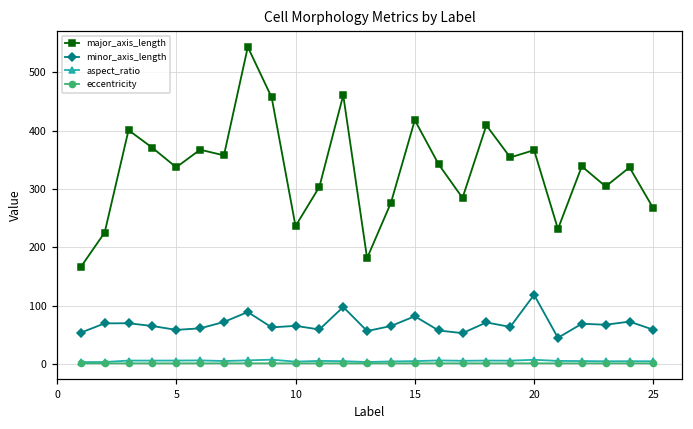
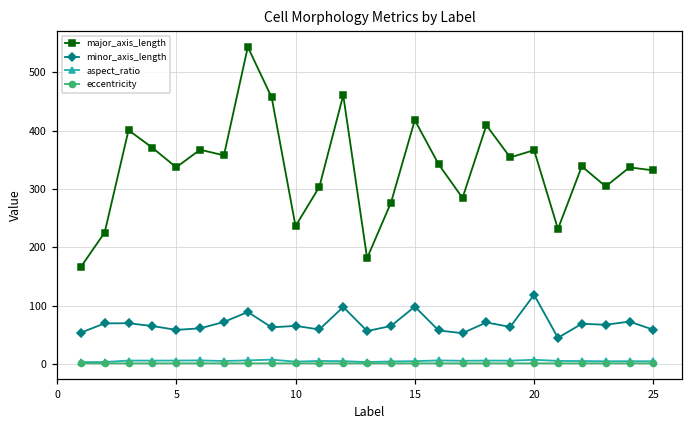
minor_axis_length, 15: 80 -> 100
major_axis_length, 25: 270 -> 330
